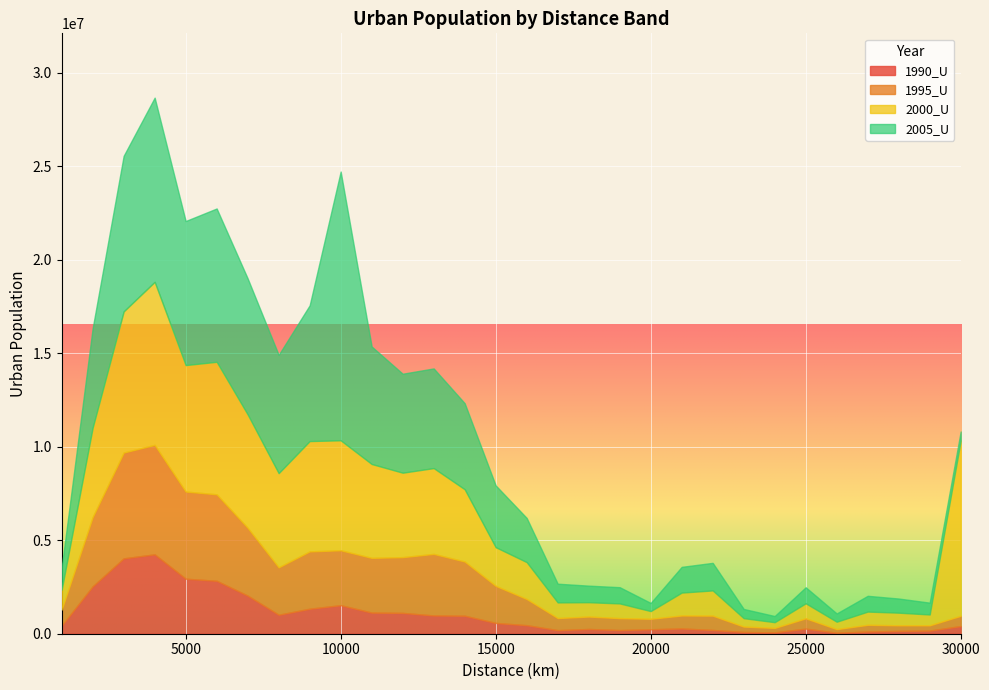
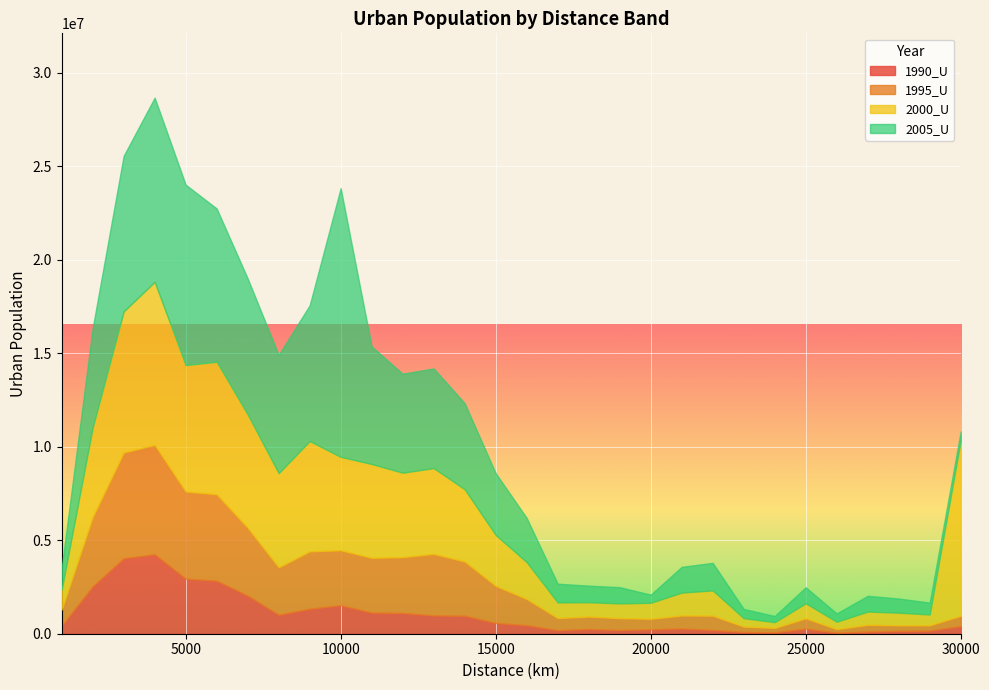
2005_U, 5000: 7700000 -> 9700000
2000_U, 10000: 5900000 -> 5000000
2000_U, 15000: 2100000 -> 2700000
2000_U, 20000: 400000 -> 900000
